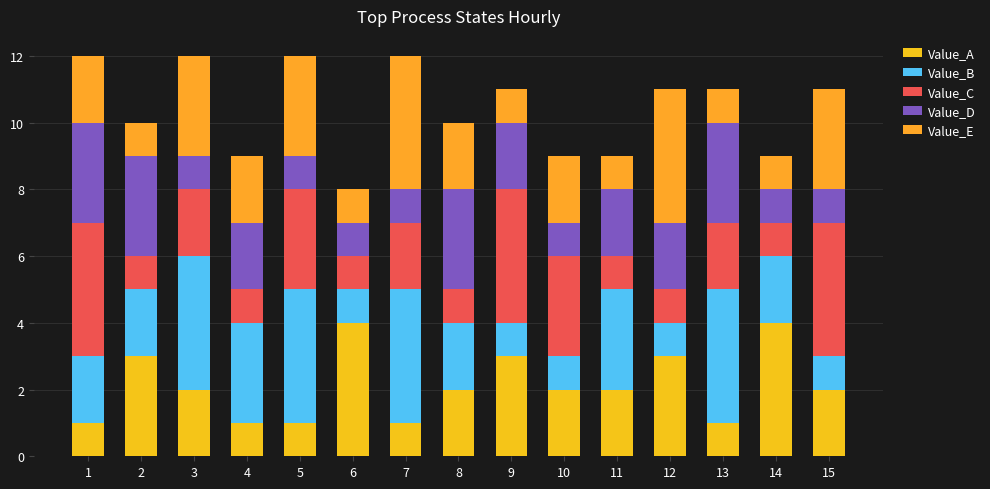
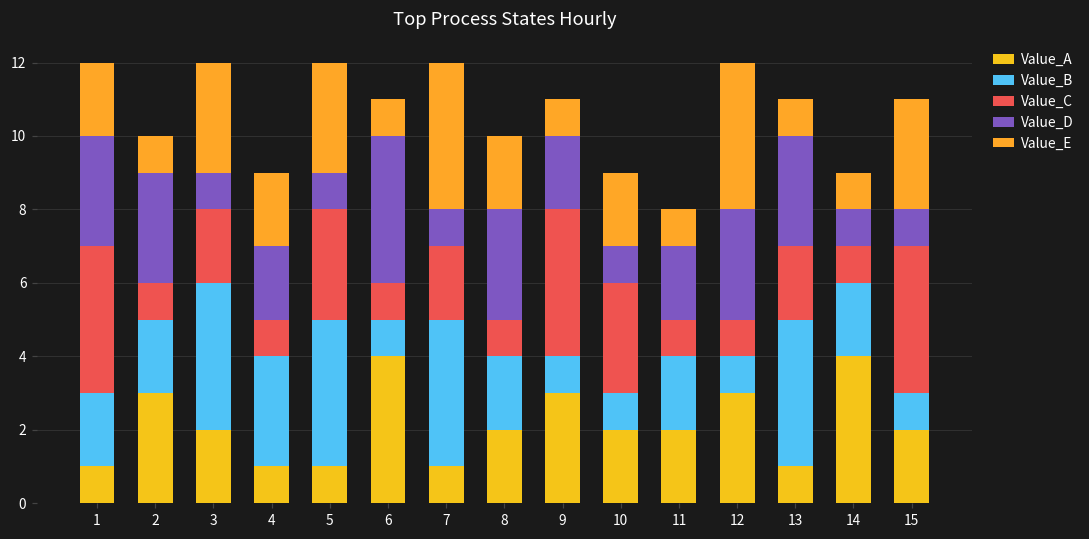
Value_D, 6: 1 -> 4
Value_B, 11: 3 -> 2
Value_D, 12: 2 -> 3
